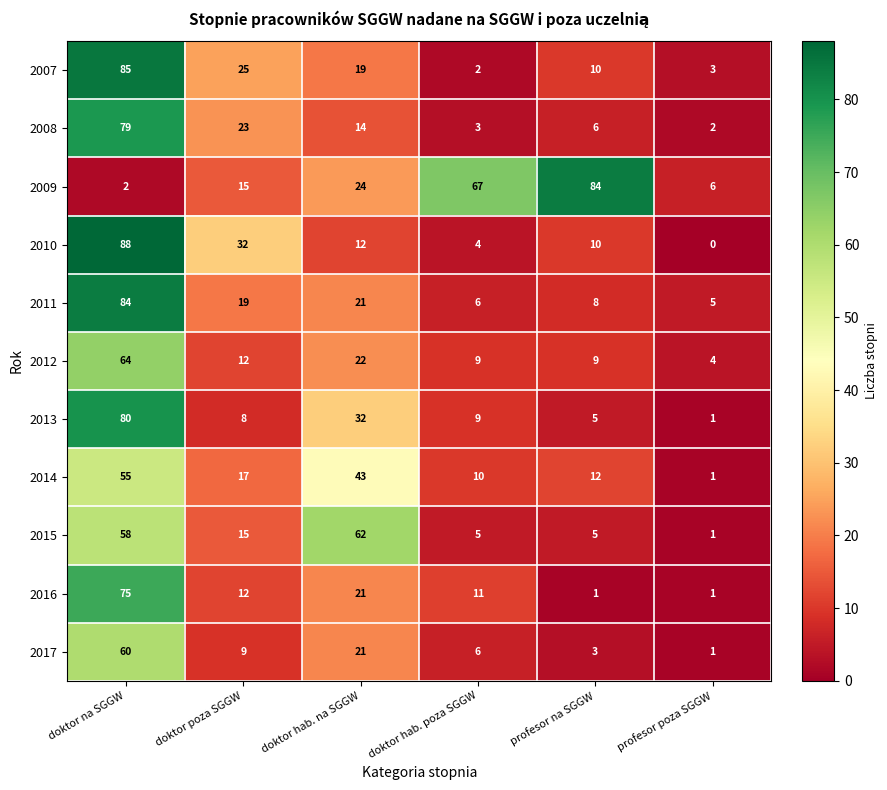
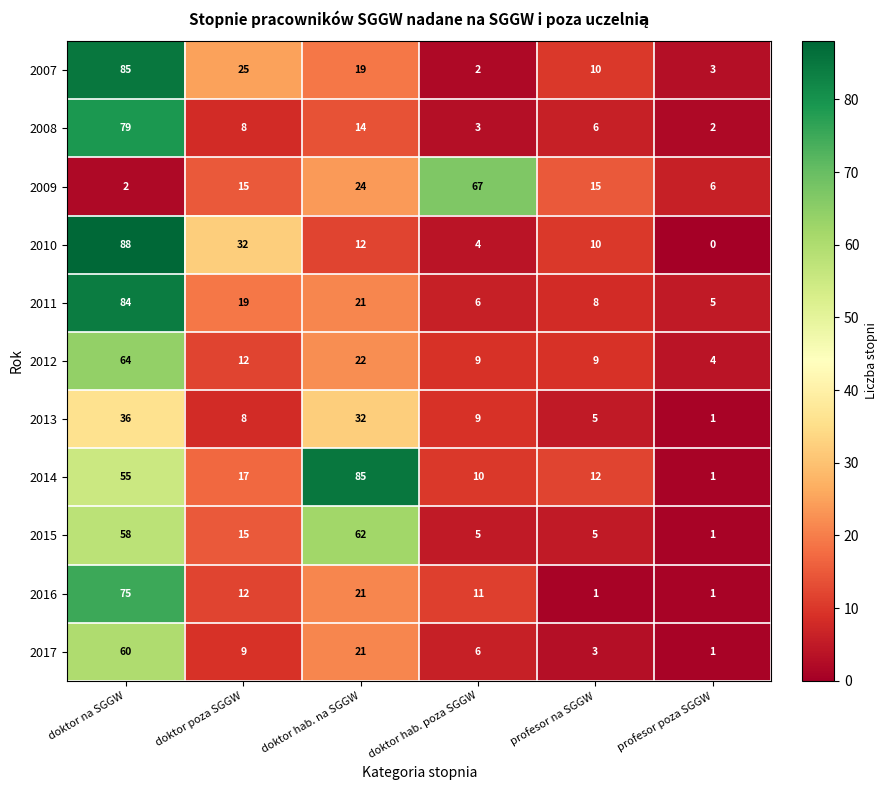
2008, doktor poza SGGW: 23 -> 8
2009, profesor na SGGW: 84 -> 15
2013, doktor na SGGW: 80 -> 36
2014, doktor hab. na SGGW: 43 -> 85
